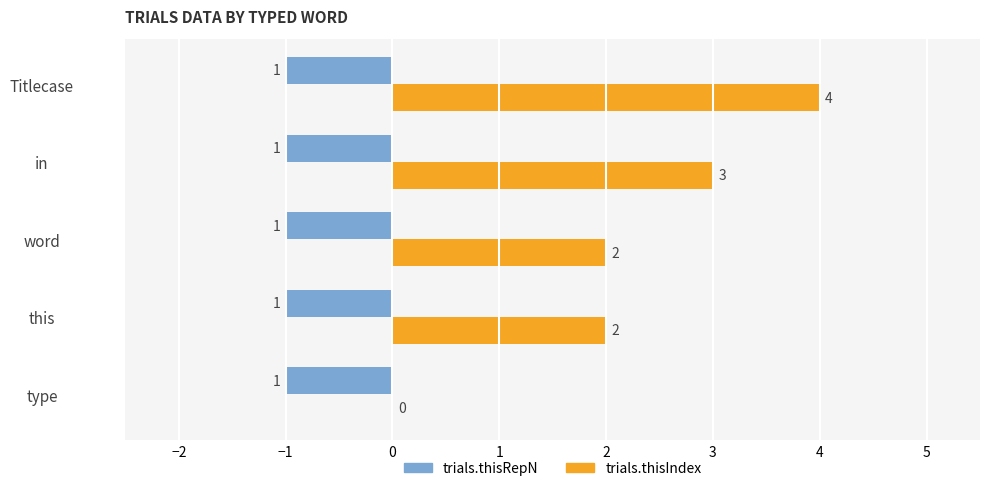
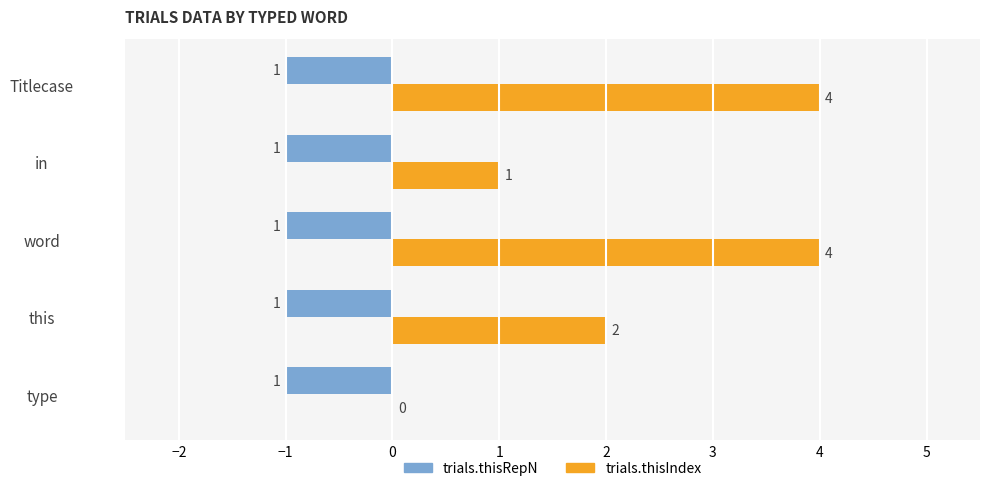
trials.thisIndex, in: 3 -> 1
trials.thisIndex, word: 2 -> 4
